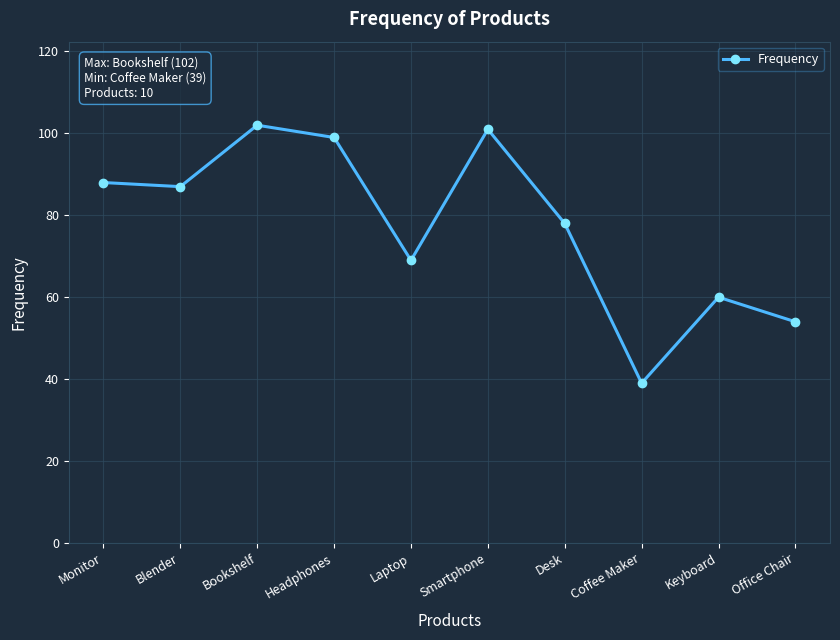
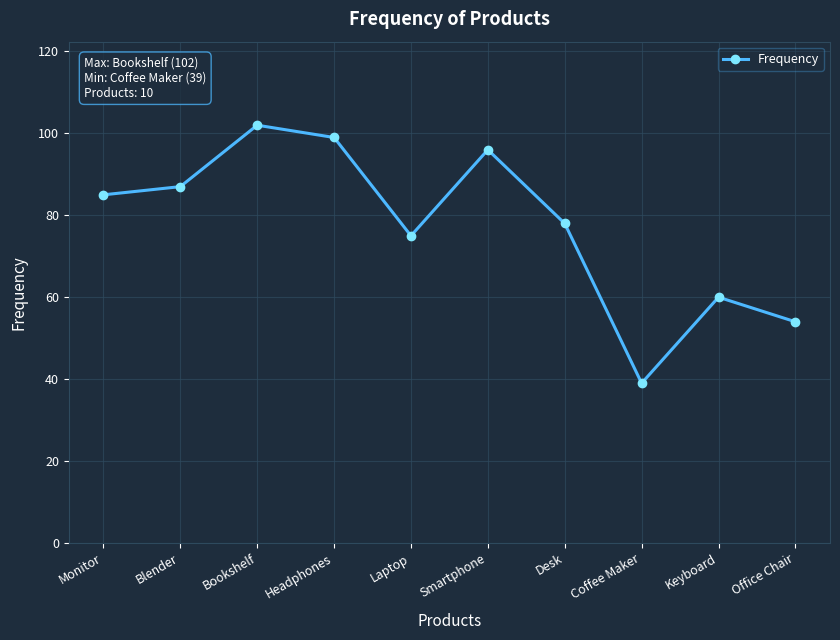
Monitor: 88 -> 85
Laptop: 69 -> 75
Smartphone: 101 -> 96
